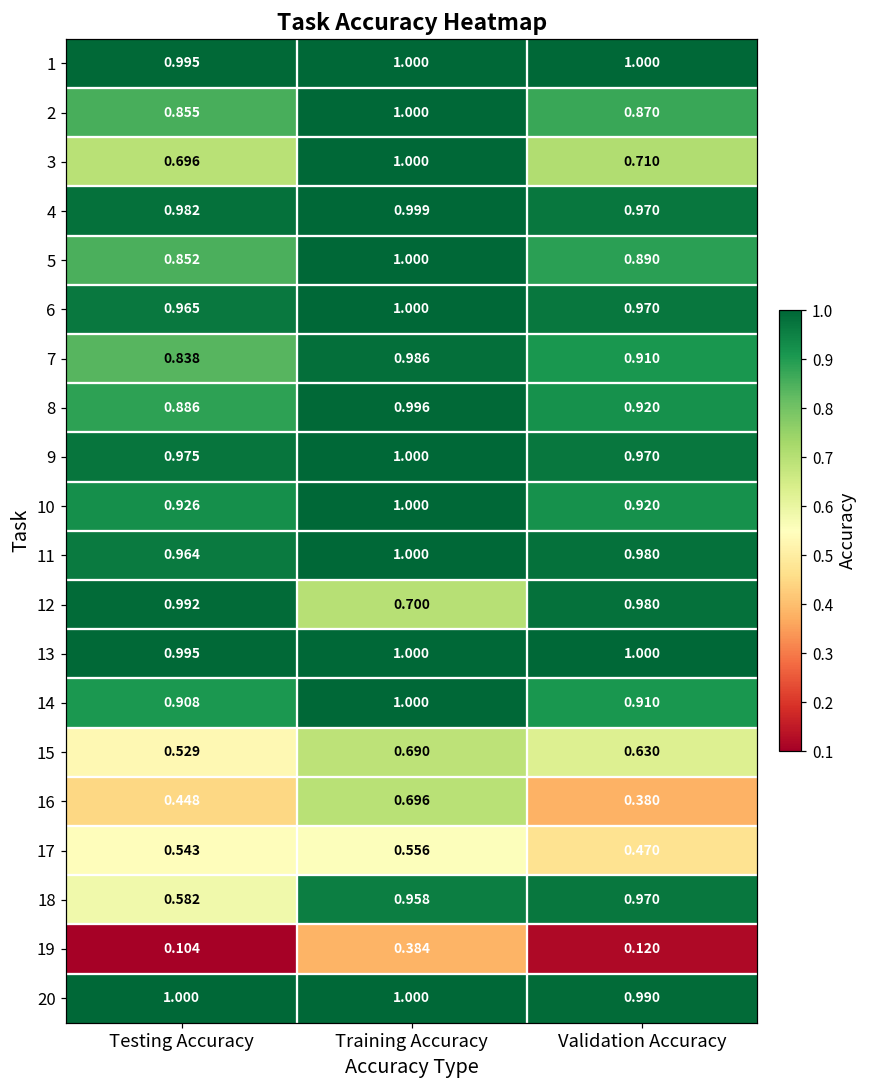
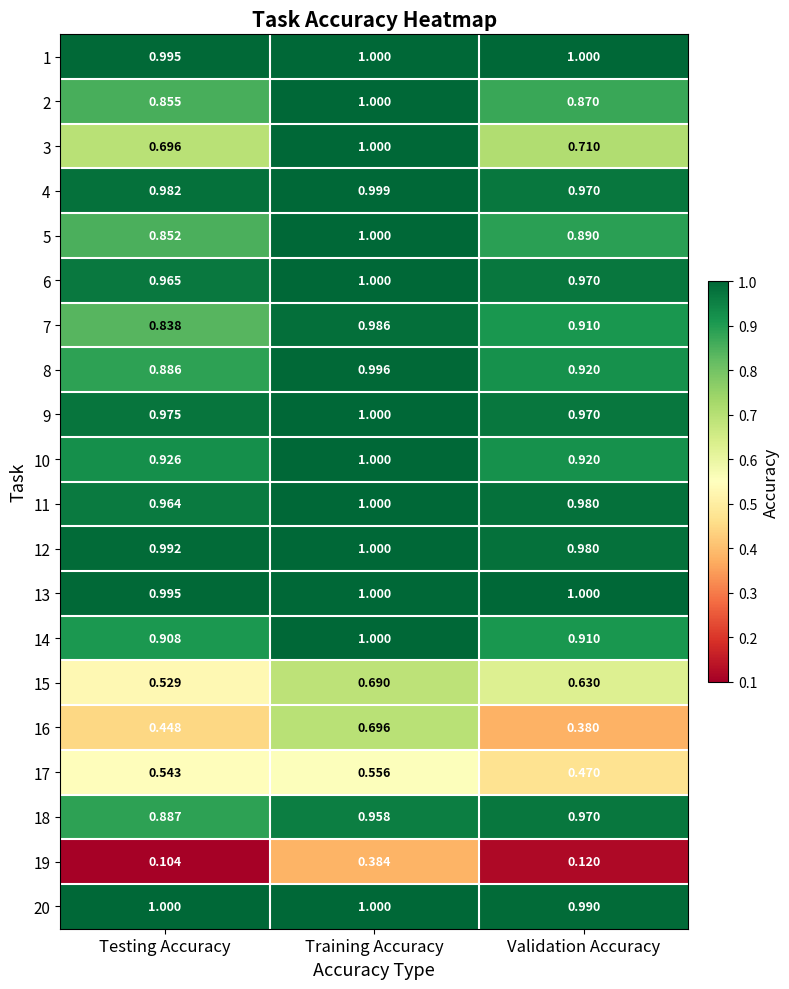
12, Training Accuracy: 0.700 -> 1.000
18, Testing Accuracy: 0.582 -> 0.887
